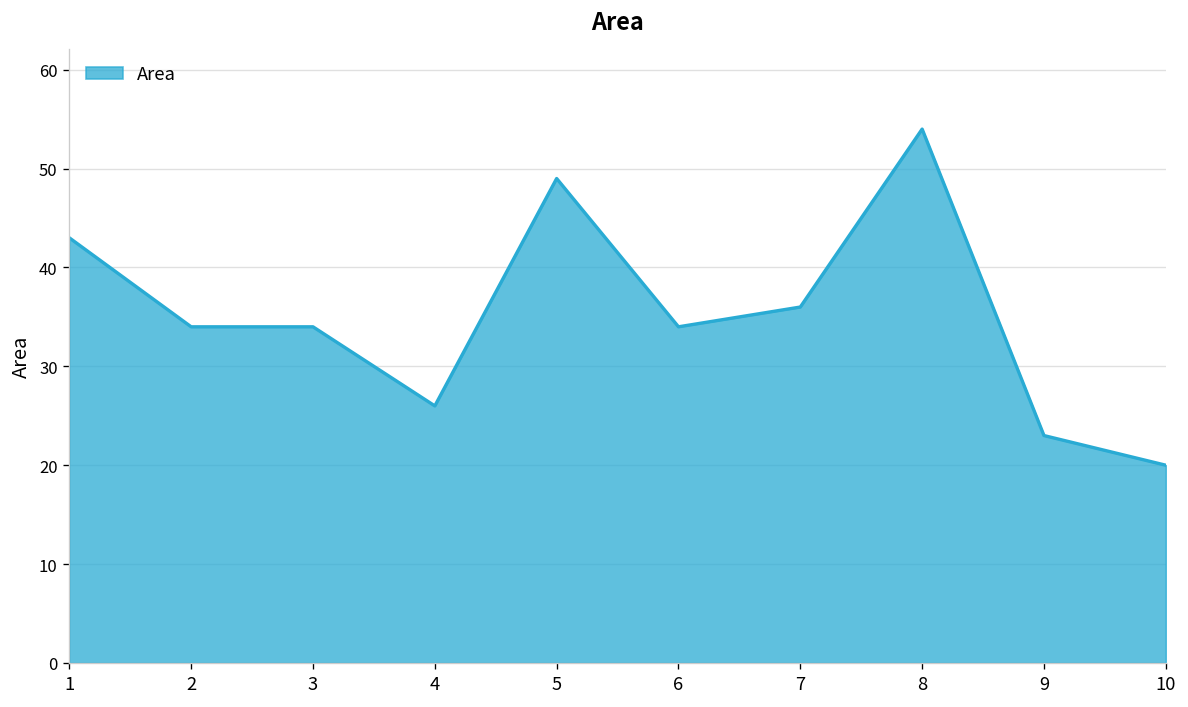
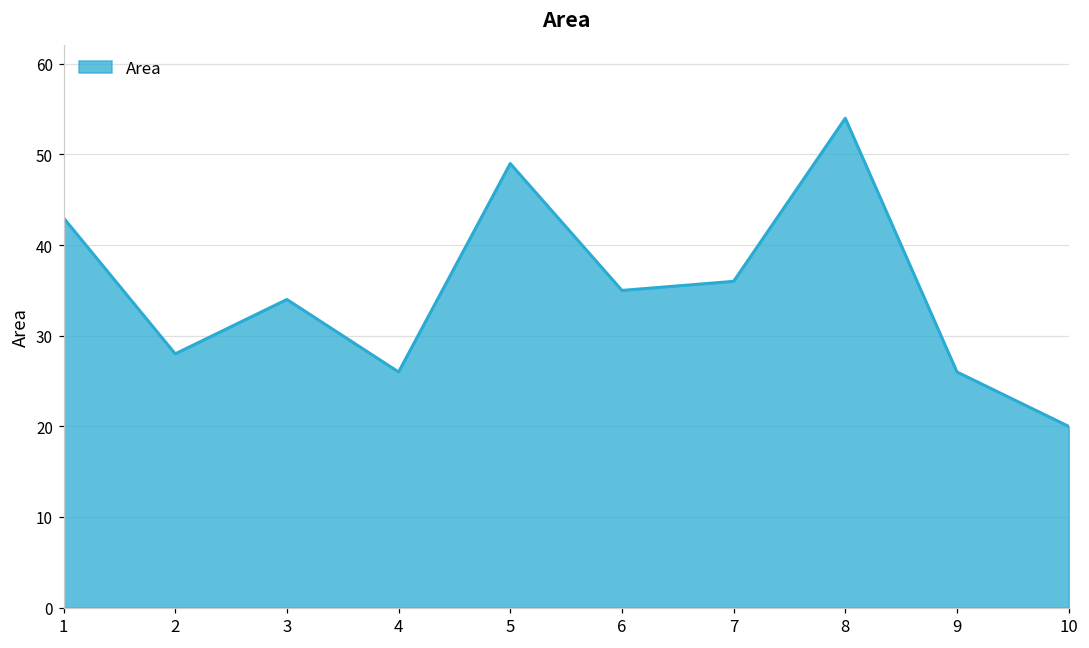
2: 34 -> 28
6: 34 -> 35
9: 23 -> 26
